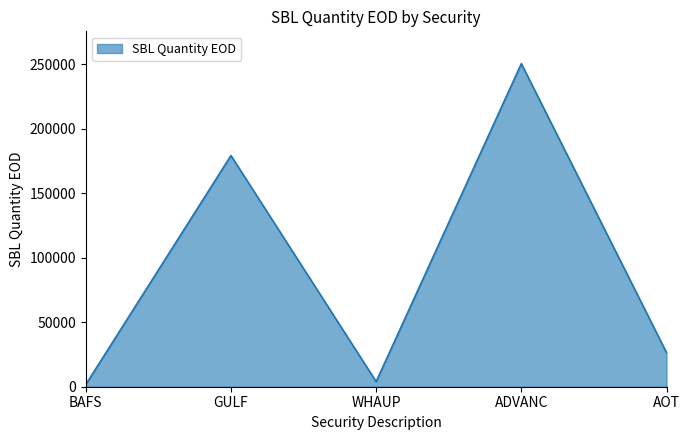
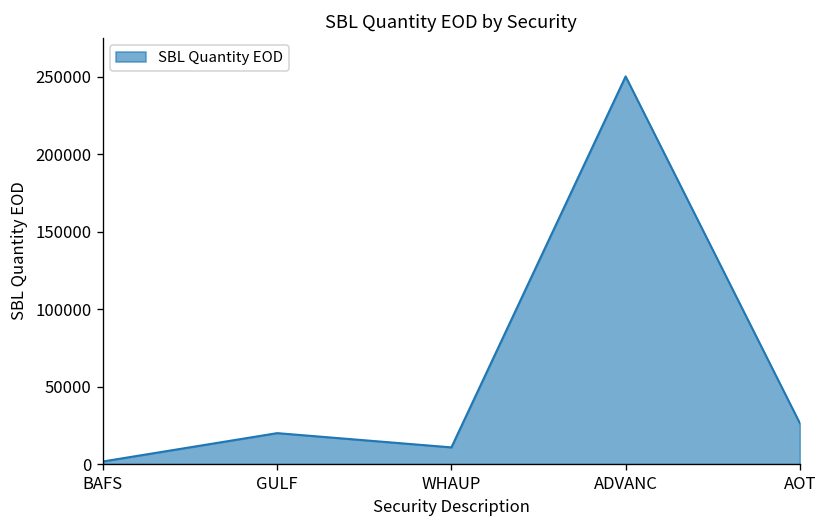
GULF: 179000 -> 20000
WHAUP: 4000 -> 11000
